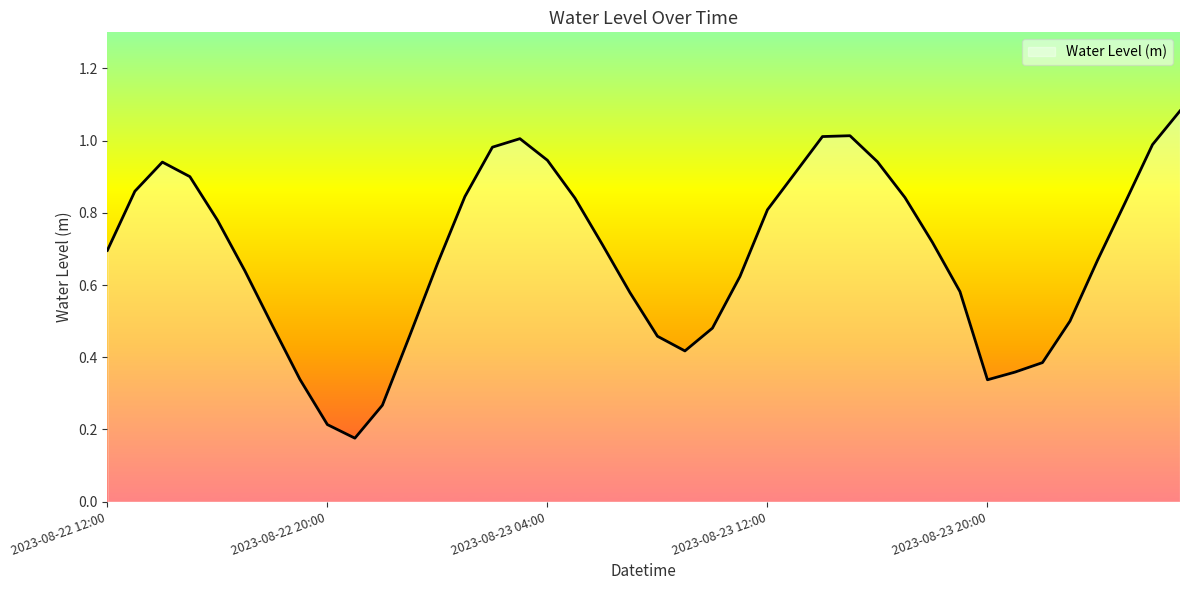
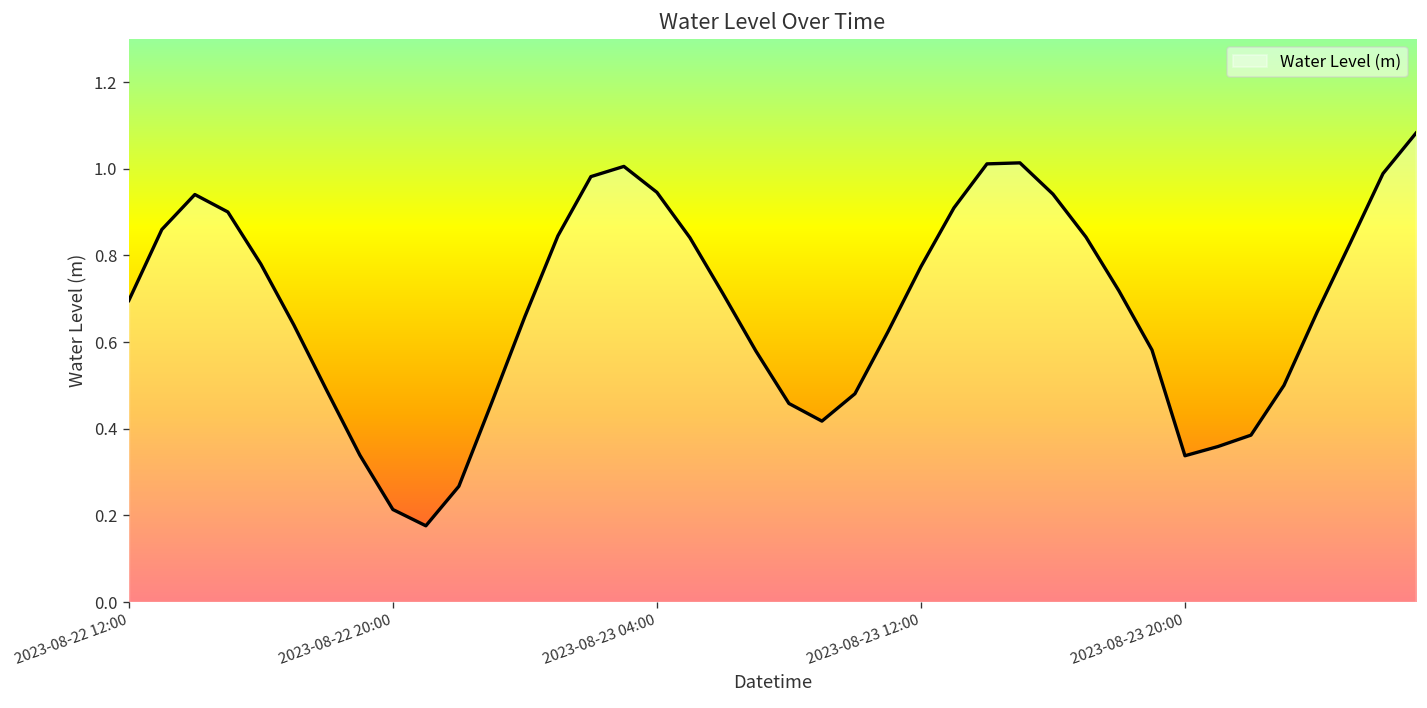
2023-08-23 12:00: 0.81 -> 0.77
